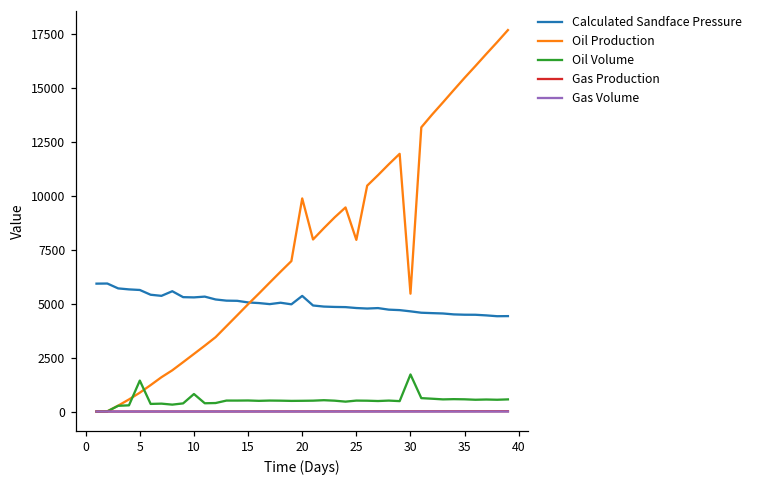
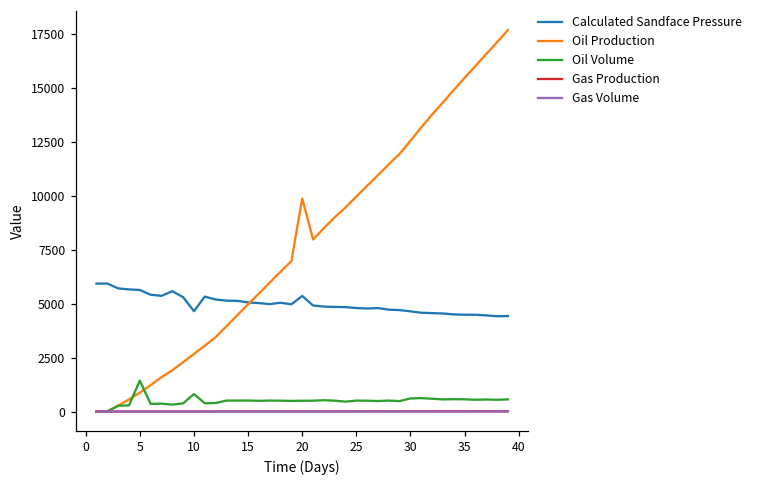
Calculated Sandface Pressure, 10: 5300 -> 4600
Oil Production, 25: 7900 -> 10000
Oil Production, 30: 5500 -> 12500
Oil Volume, 30: 1700 -> 600
